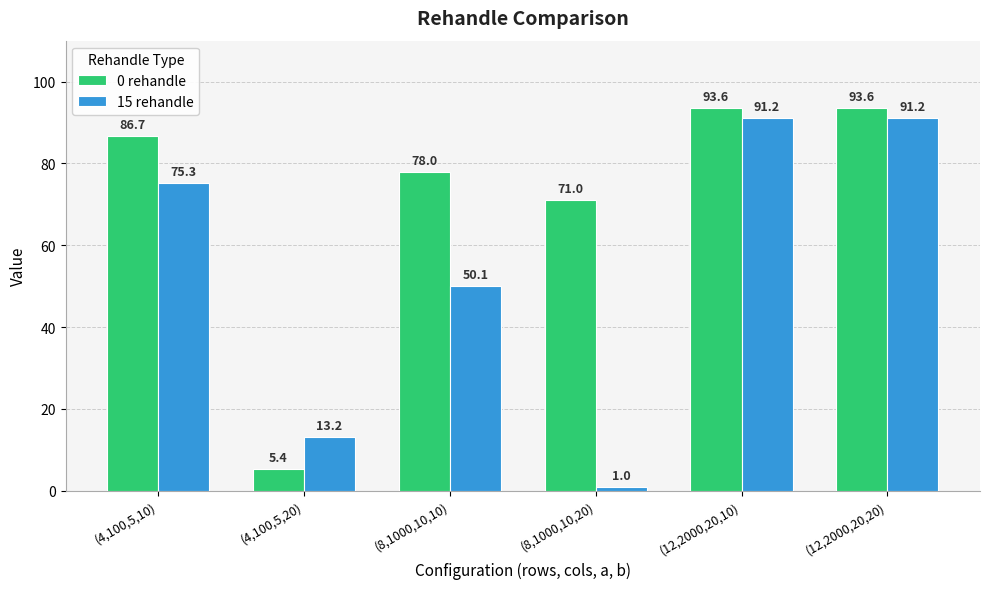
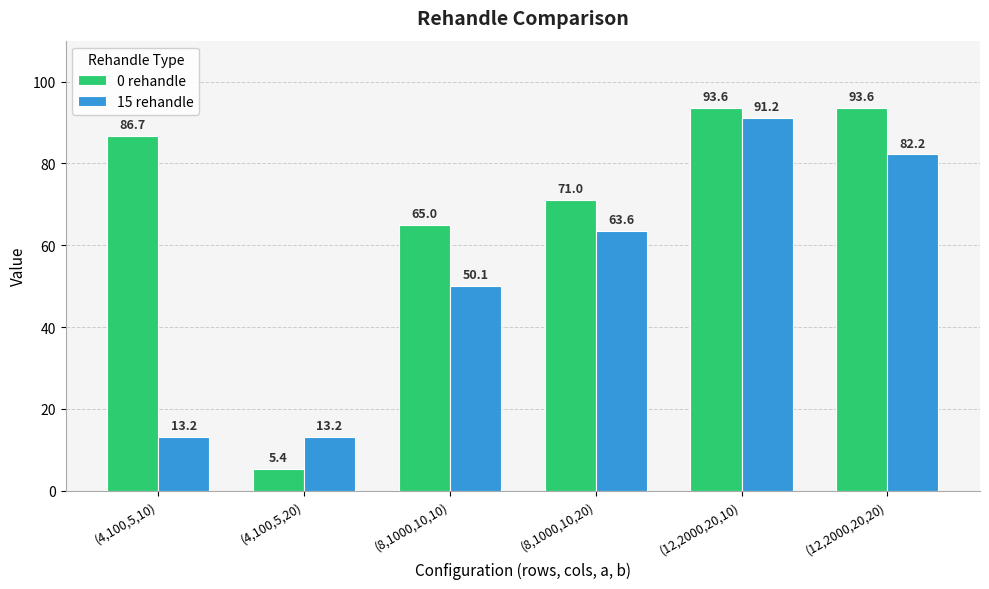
15 rehandle, (4,100,5,10): 75.3 -> 13.2
0 rehandle, (8,1000,10,10): 78.0 -> 65.0
15 rehandle, (8,1000,10,20): 1.0 -> 63.6
15 rehandle, (12,2000,20,20): 91.2 -> 82.2
